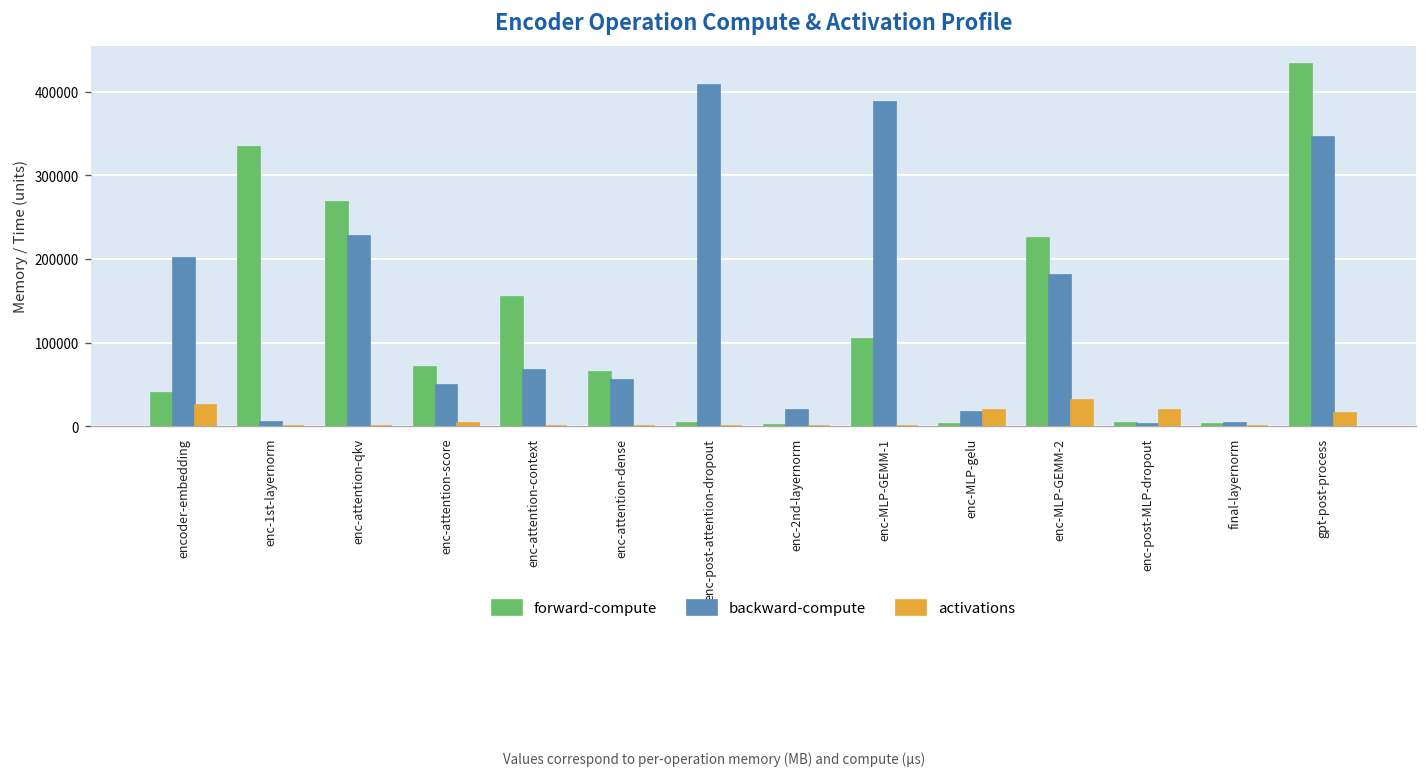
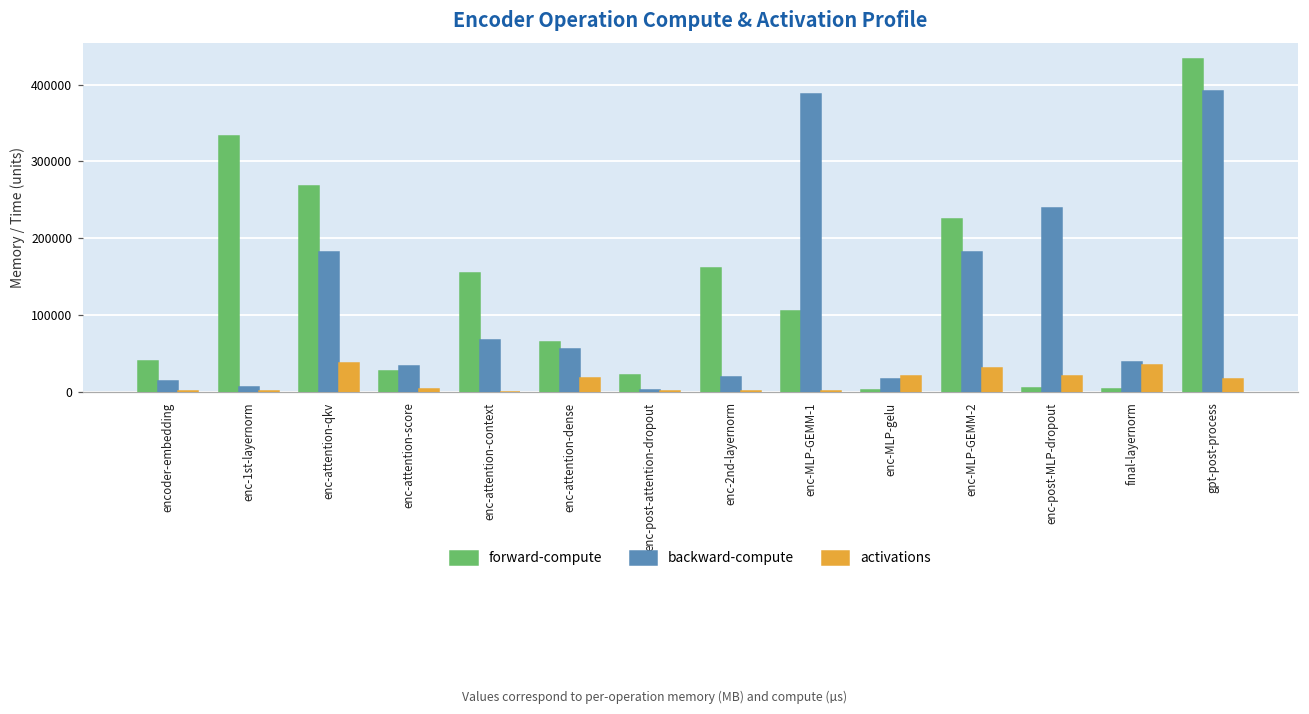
backward-compute, encoder-embedding: 200000 -> 10000
activations, encoder-embedding: 30000 -> 0
backward-compute, enc-attention-qkv: 230000 -> 180000
activations, enc-attention-qkv: 0 -> 40000
forward-compute, enc-attention-score: 70000 -> 30000
backward-compute, enc-attention-score: 50000 -> 30000
activations, enc-attention-dense: 0 -> 20000
forward-compute, enc-post-attention-dropout: 0 -> 20000
backward-compute, enc-post-attention-dropout: 410000 -> 0
forward-compute, enc-2nd-layernorm: 0 -> 160000
backward-compute, enc-post-MLP-dropout: 0 -> 240000
backward-compute, final-layernorm: 0 -> 40000
activations, final-layernorm: 0 -> 40000
backward-compute, gpt-post-process: 350000 -> 390000
